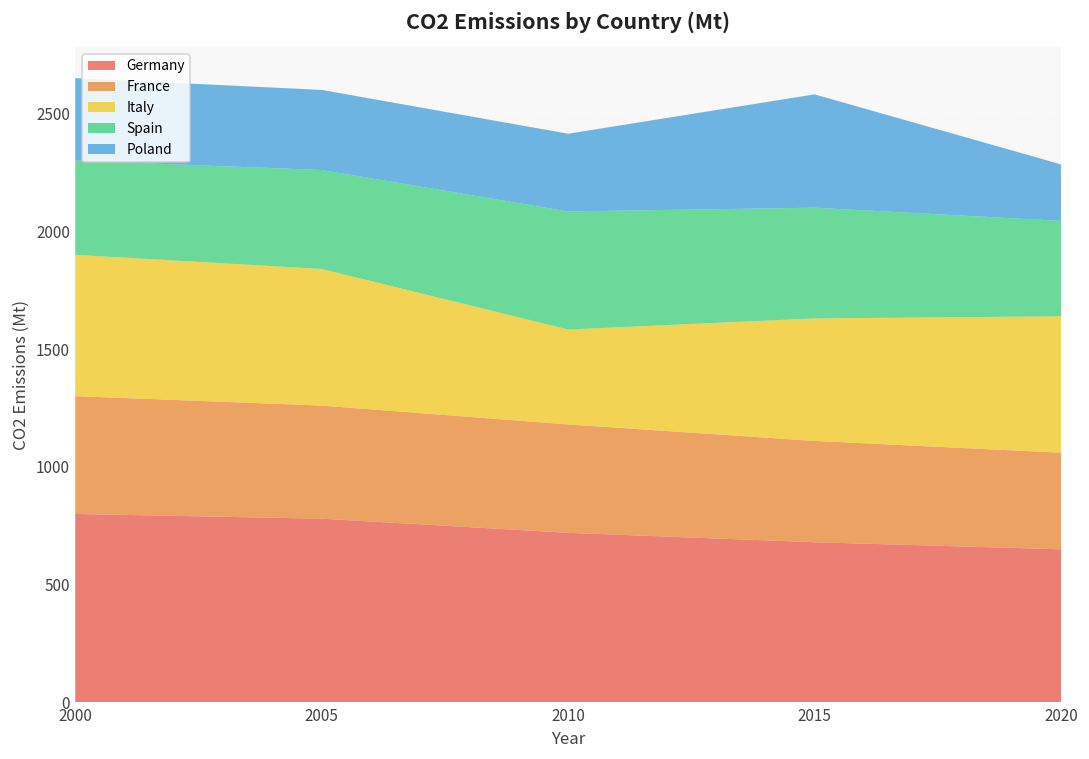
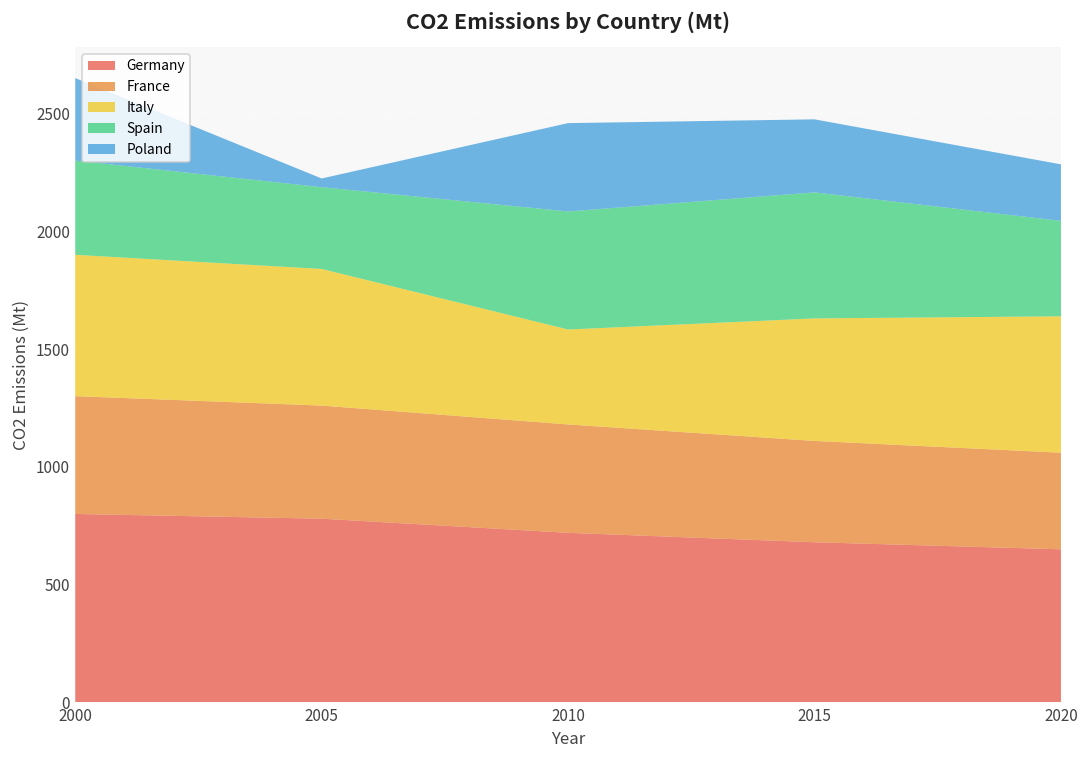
Spain, 2005: 420 -> 350
Poland, 2005: 340 -> 40
Poland, 2010: 330 -> 380
Spain, 2015: 470 -> 540
Poland, 2015: 480 -> 310
